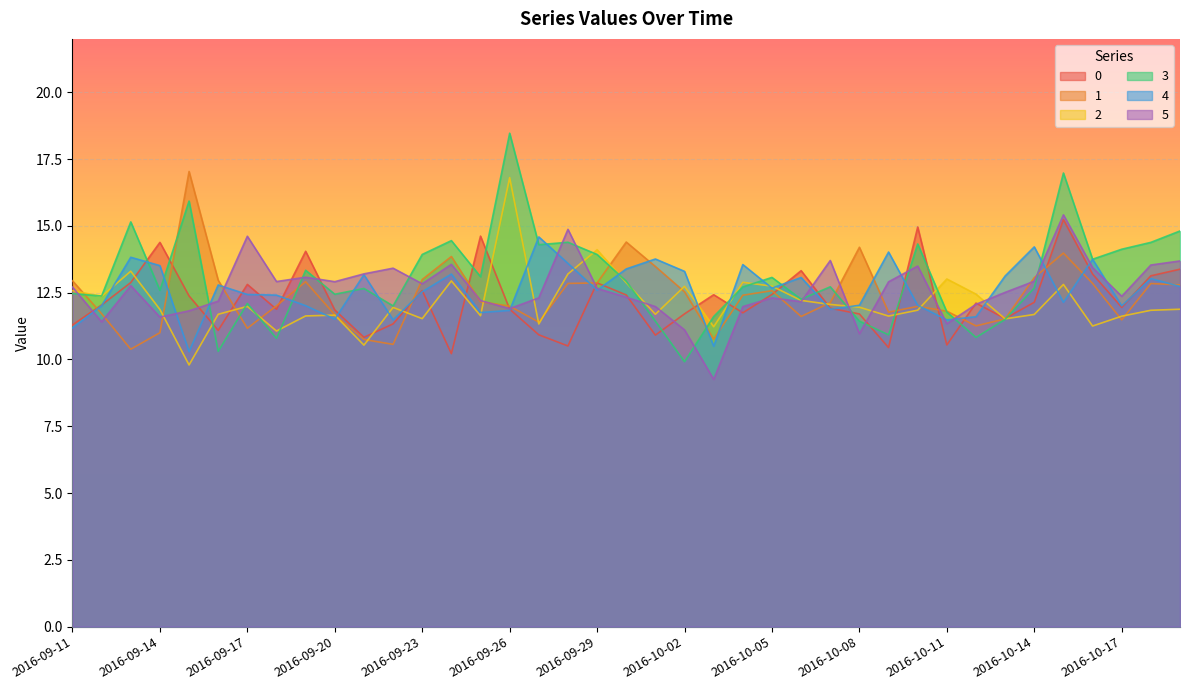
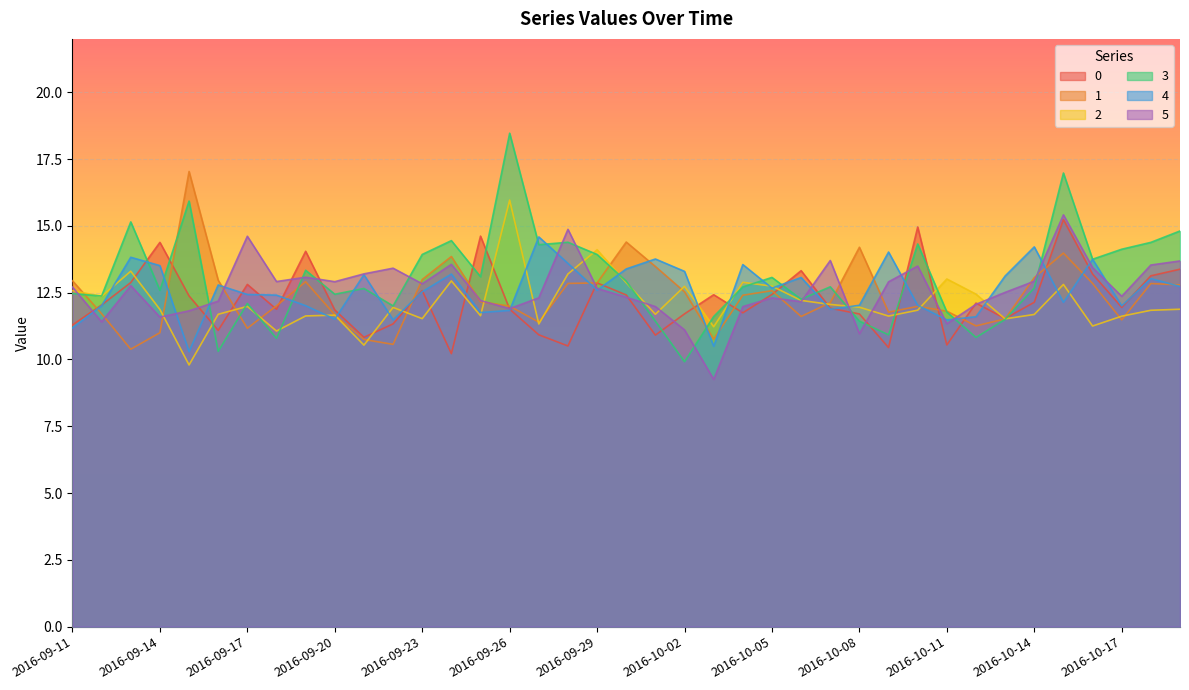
2, 2016-09-26: 16.8 -> 16.0
